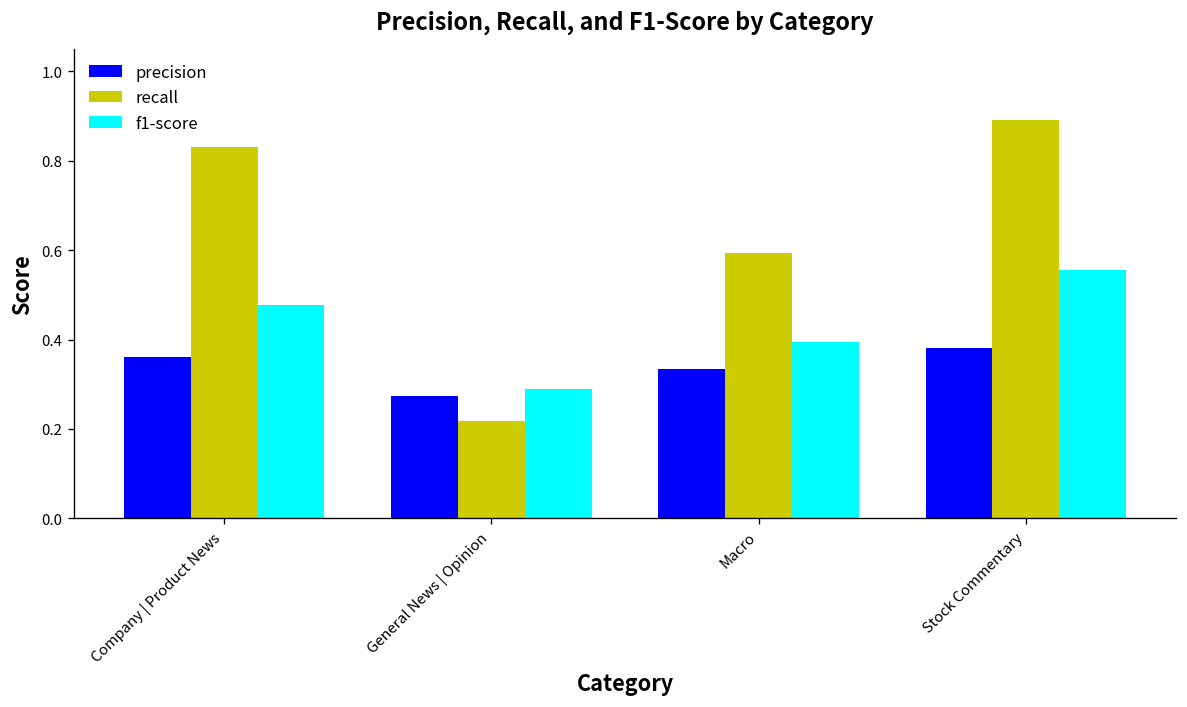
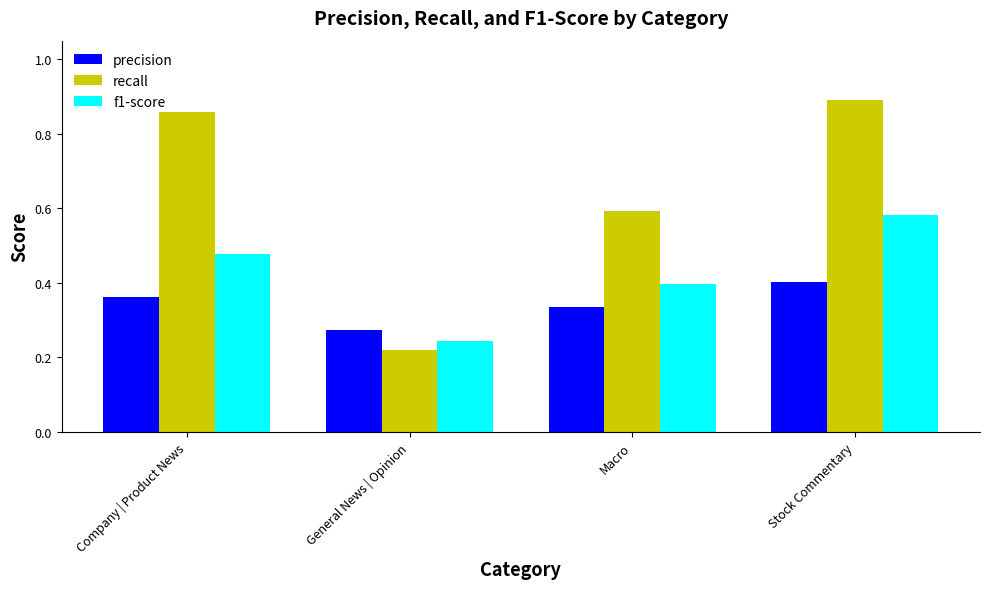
recall, Company | Product News: 0.83 -> 0.86
f1-score, General News | Opinion: 0.29 -> 0.24
precision, Stock Commentary: 0.38 -> 0.40
f1-score, Stock Commentary: 0.55 -> 0.58
